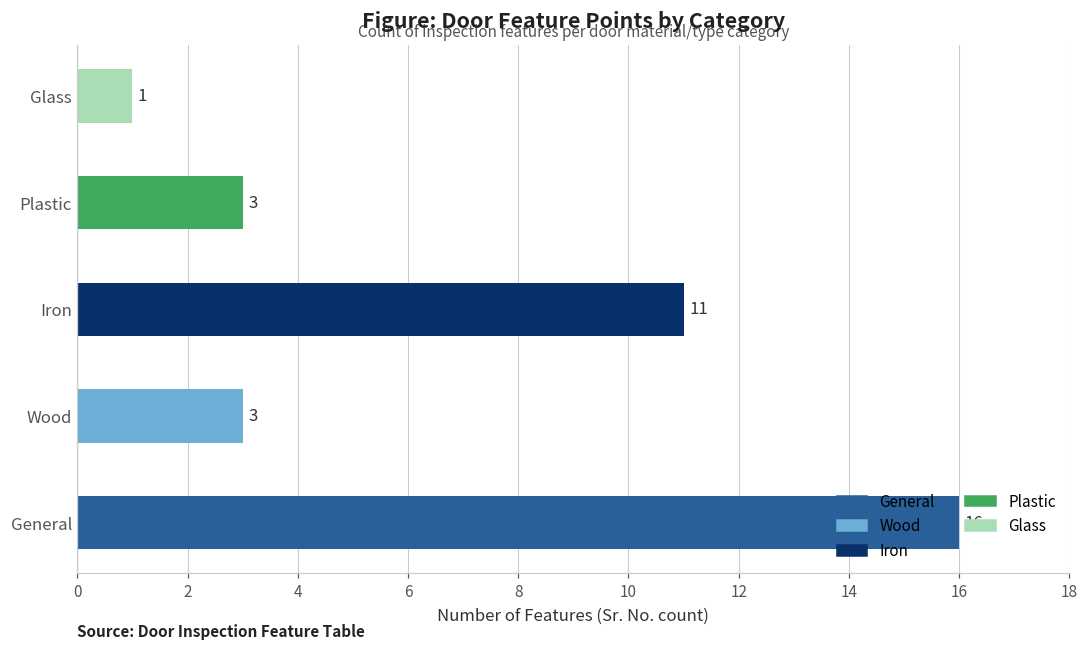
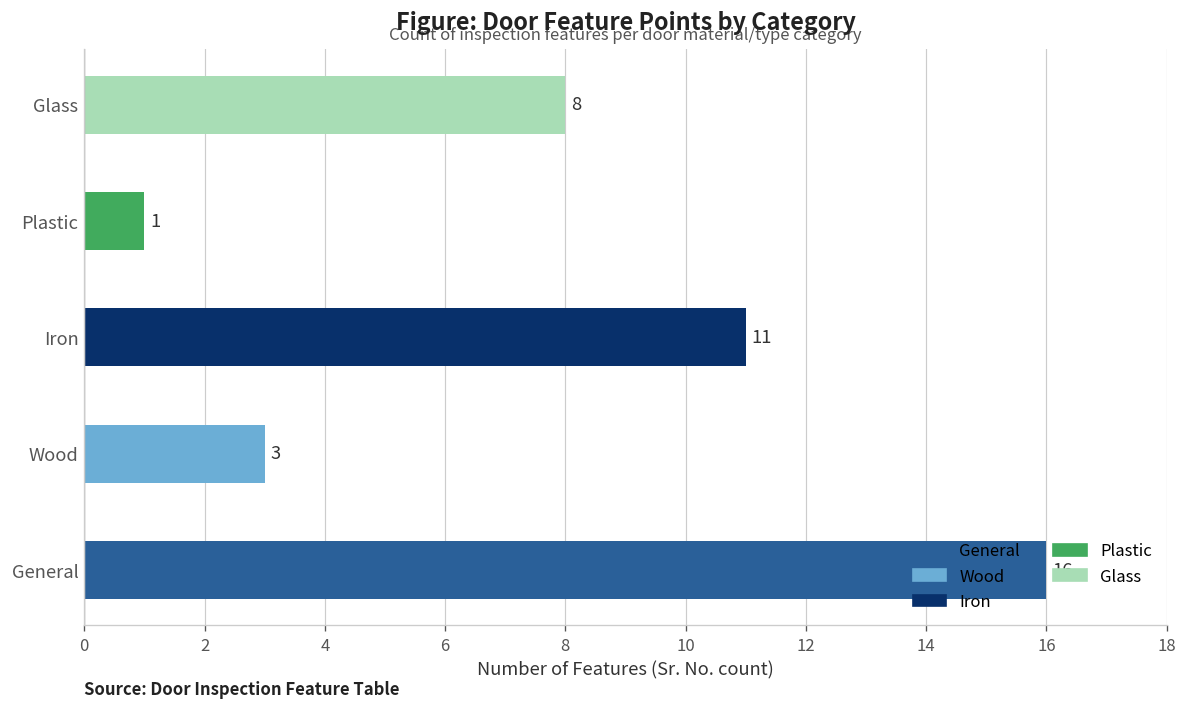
Glass: 1 -> 8
Plastic: 3 -> 1
